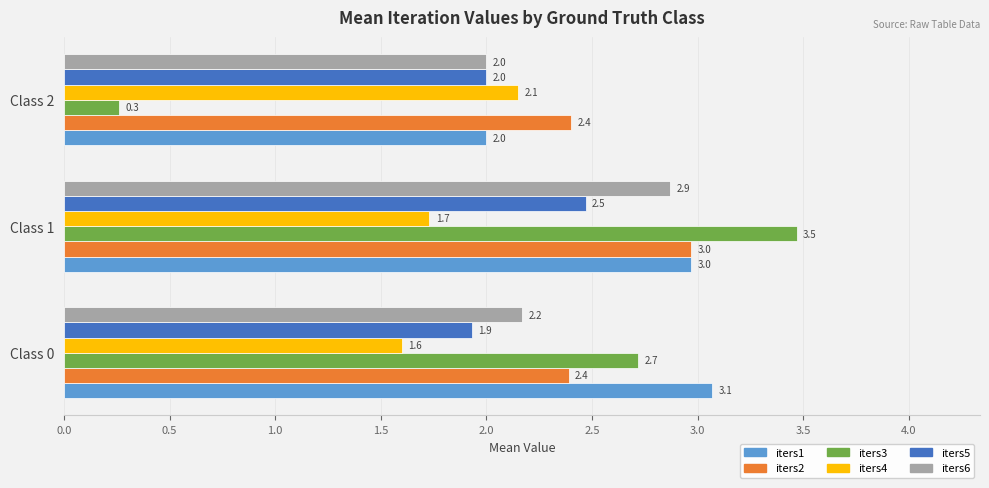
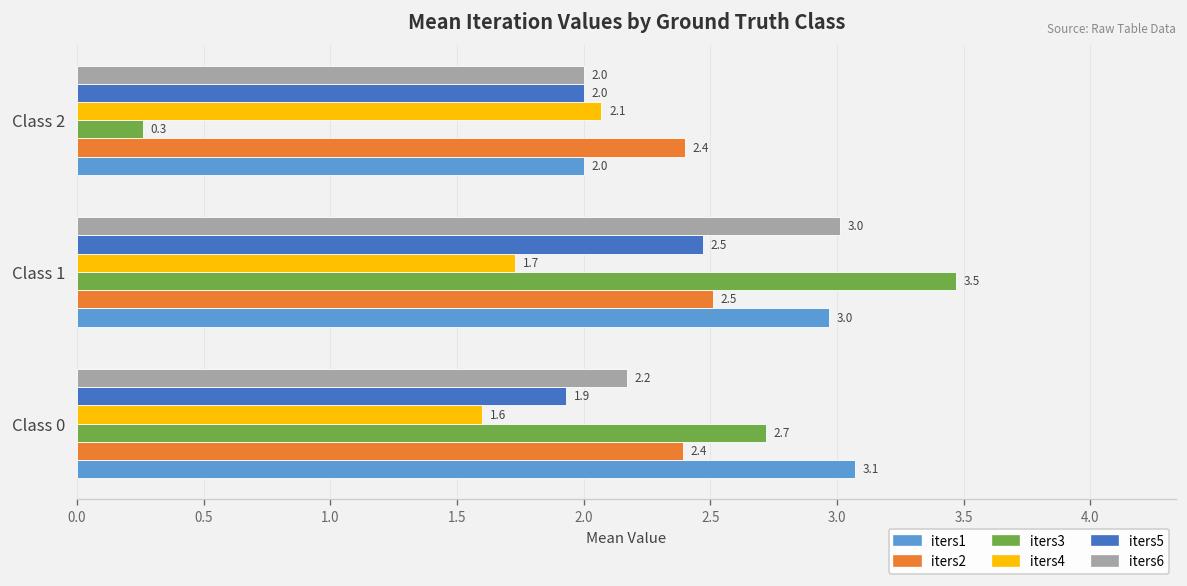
iters4, Class 2: 2.15 -> 2.07
iters6, Class 1: 2.9 -> 3.0
iters2, Class 1: 3.0 -> 2.5
